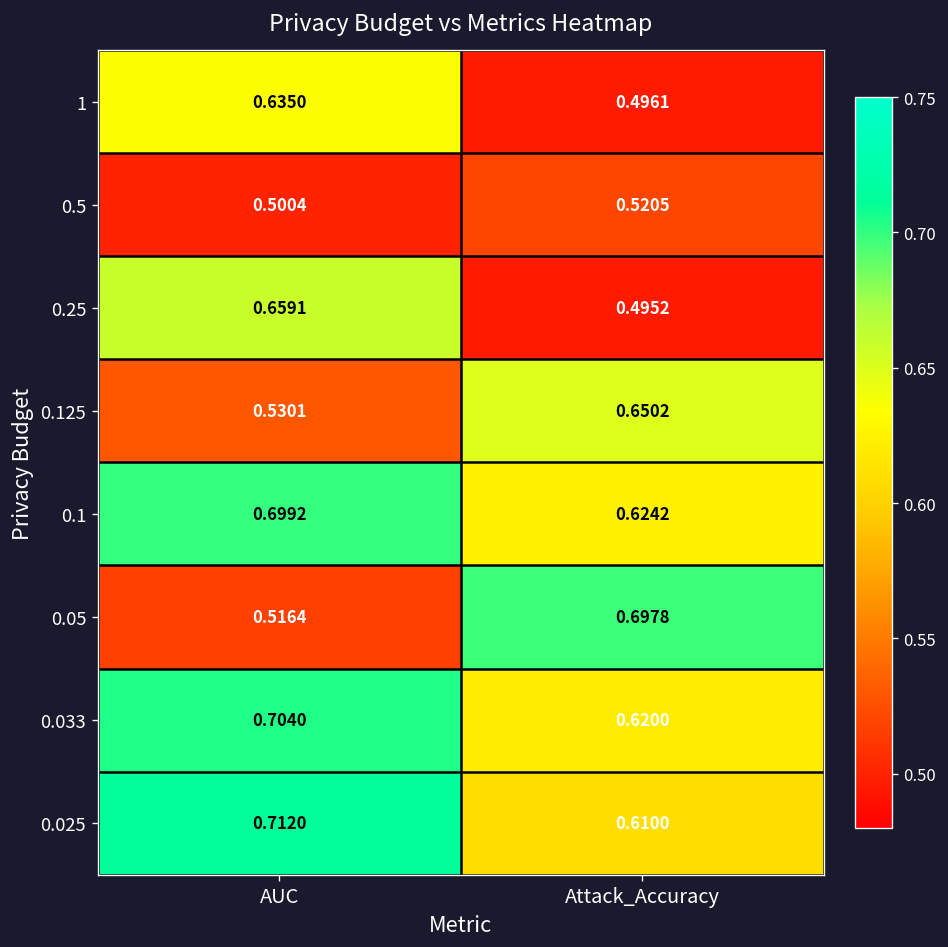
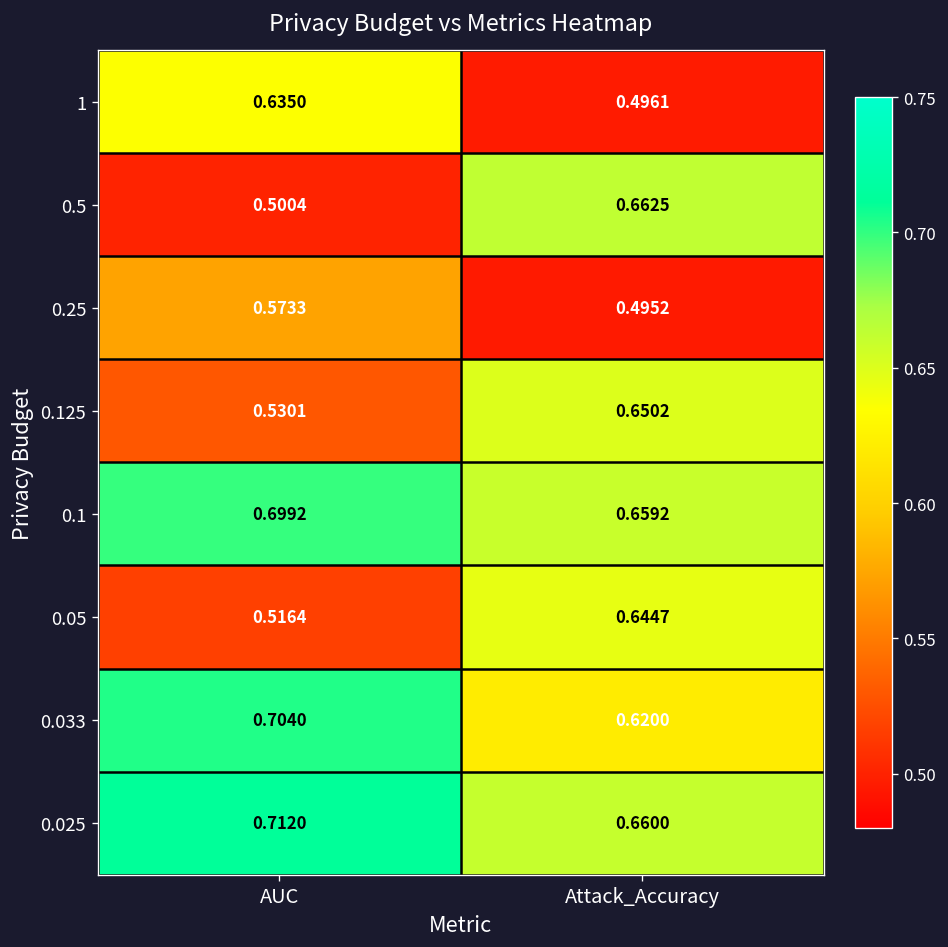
0.5, Attack_Accuracy: 0.5205 -> 0.6625
0.25, AUC: 0.6591 -> 0.5733
0.1, Attack_Accuracy: 0.6242 -> 0.6592
0.05, Attack_Accuracy: 0.6978 -> 0.6447
0.025, Attack_Accuracy: 0.6100 -> 0.6600
